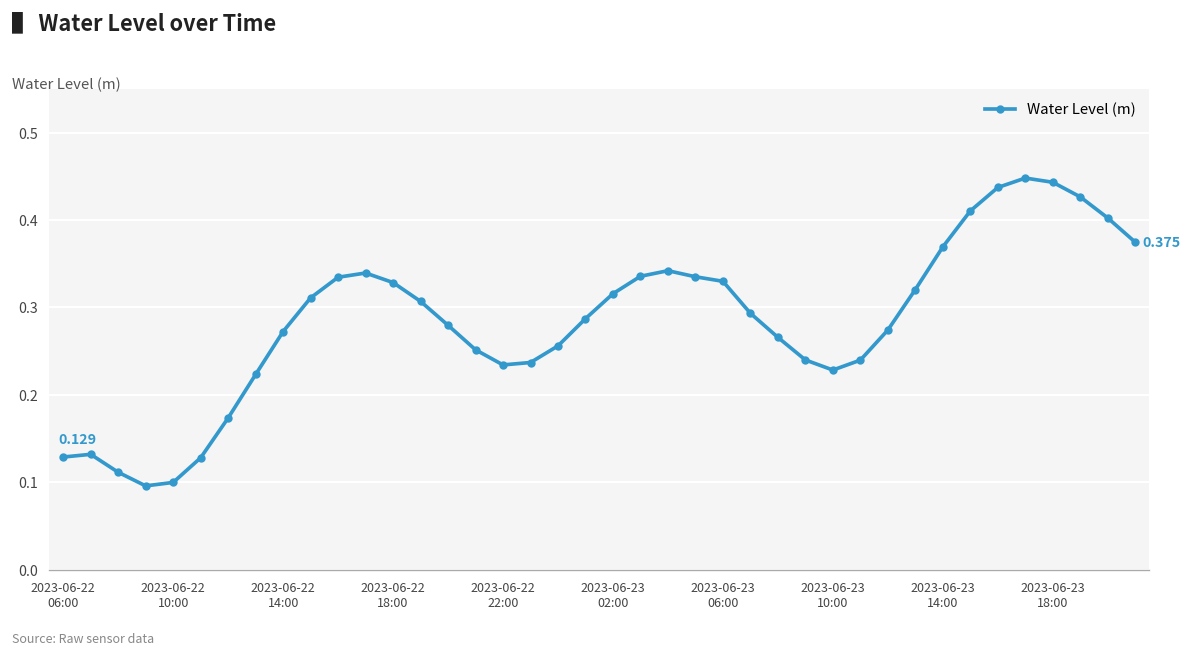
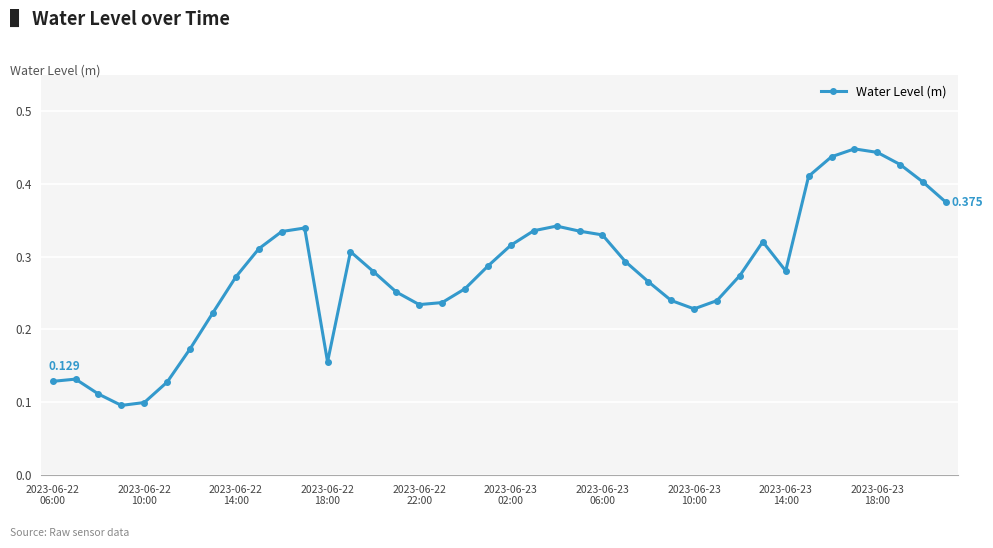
2023-06-22 18:00: 0.33 -> 0.16
2023-06-23 14:00: 0.37 -> 0.28
